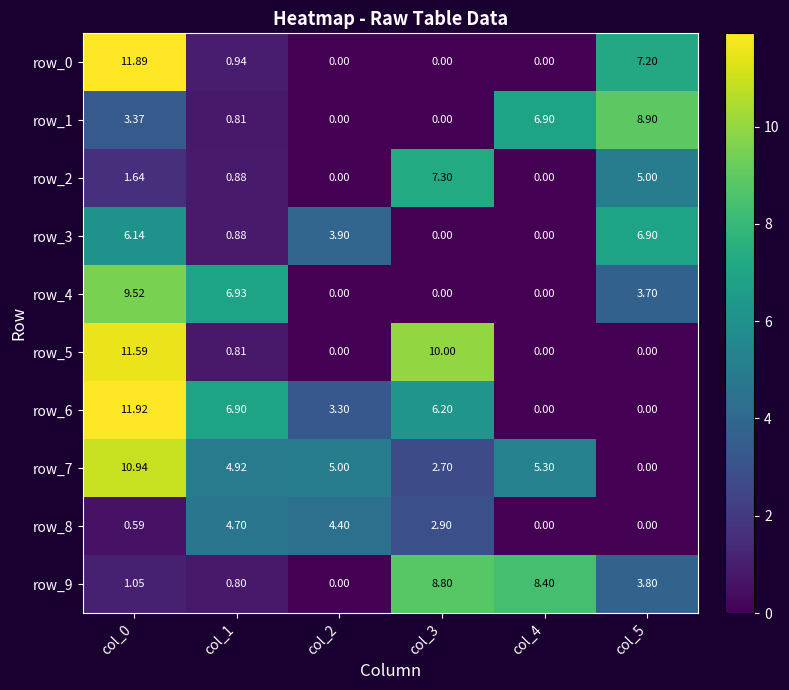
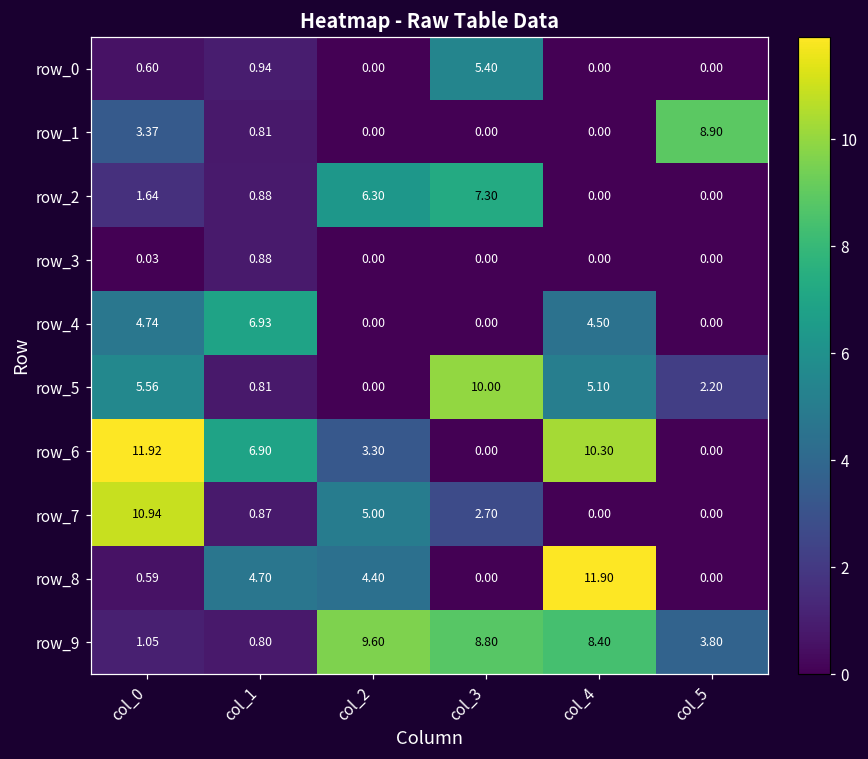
row_0, col_0: 11.89 -> 0.60
row_0, col_3: 0.00 -> 5.40
row_0, col_5: 7.20 -> 0.00
row_1, col_4: 6.90 -> 0.00
row_2, col_2: 0.00 -> 6.30
row_2, col_5: 5.00 -> 0.00
row_3, col_0: 6.14 -> 0.03
row_3, col_2: 3.90 -> 0.00
row_3, col_5: 6.90 -> 0.00
row_4, col_0: 9.52 -> 4.74
row_4, col_4: 0.00 -> 4.50
row_4, col_5: 3.70 -> 0.00
row_5, col_0: 11.59 -> 5.56
row_5, col_4: 0.00 -> 5.10
row_5, col_5: 0.00 -> 2.20
row_6, col_3: 6.20 -> 0.00
row_6, col_4: 0.00 -> 10.30
row_7, col_1: 4.92 -> 0.87
row_7, col_4: 5.30 -> 0.00
row_8, col_3: 2.90 -> 0.00
row_8, col_4: 0.00 -> 11.90
row_9, col_2: 0.00 -> 9.60
